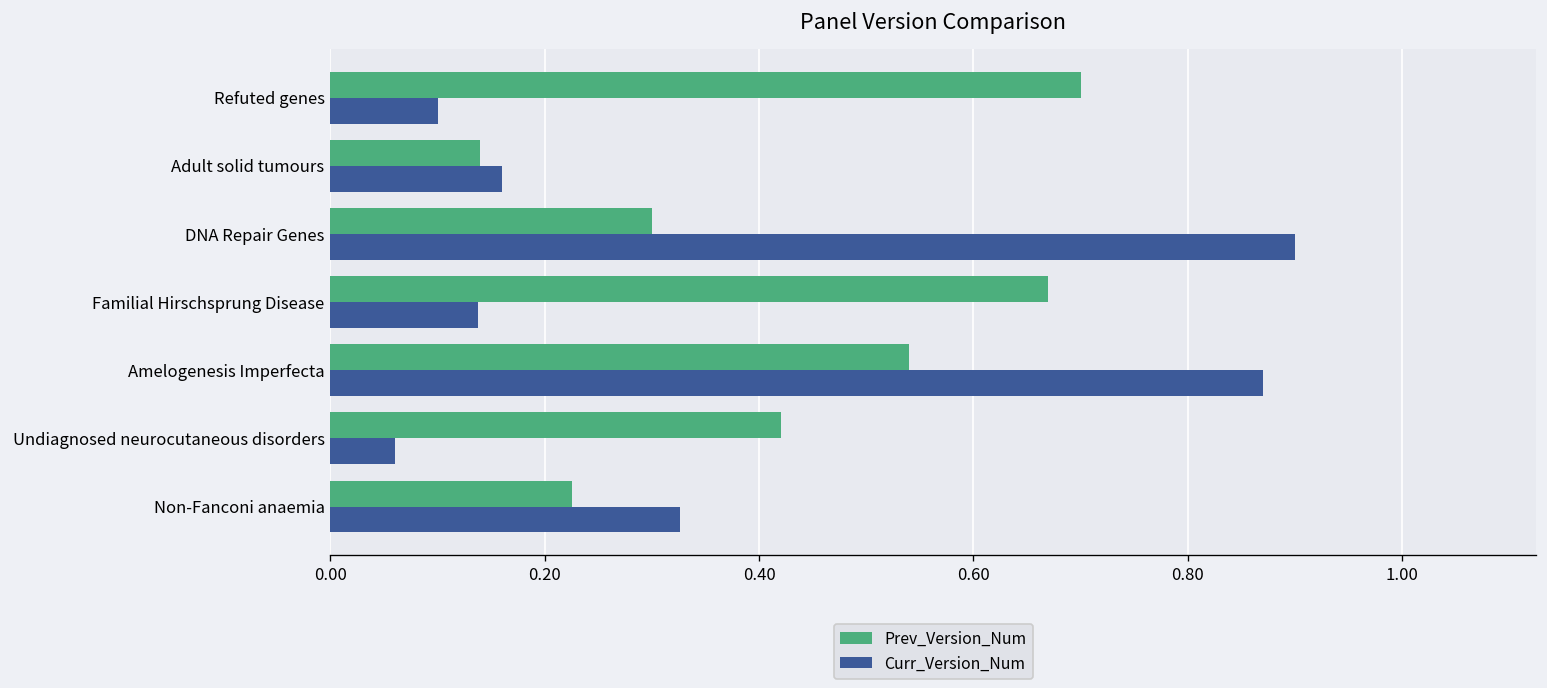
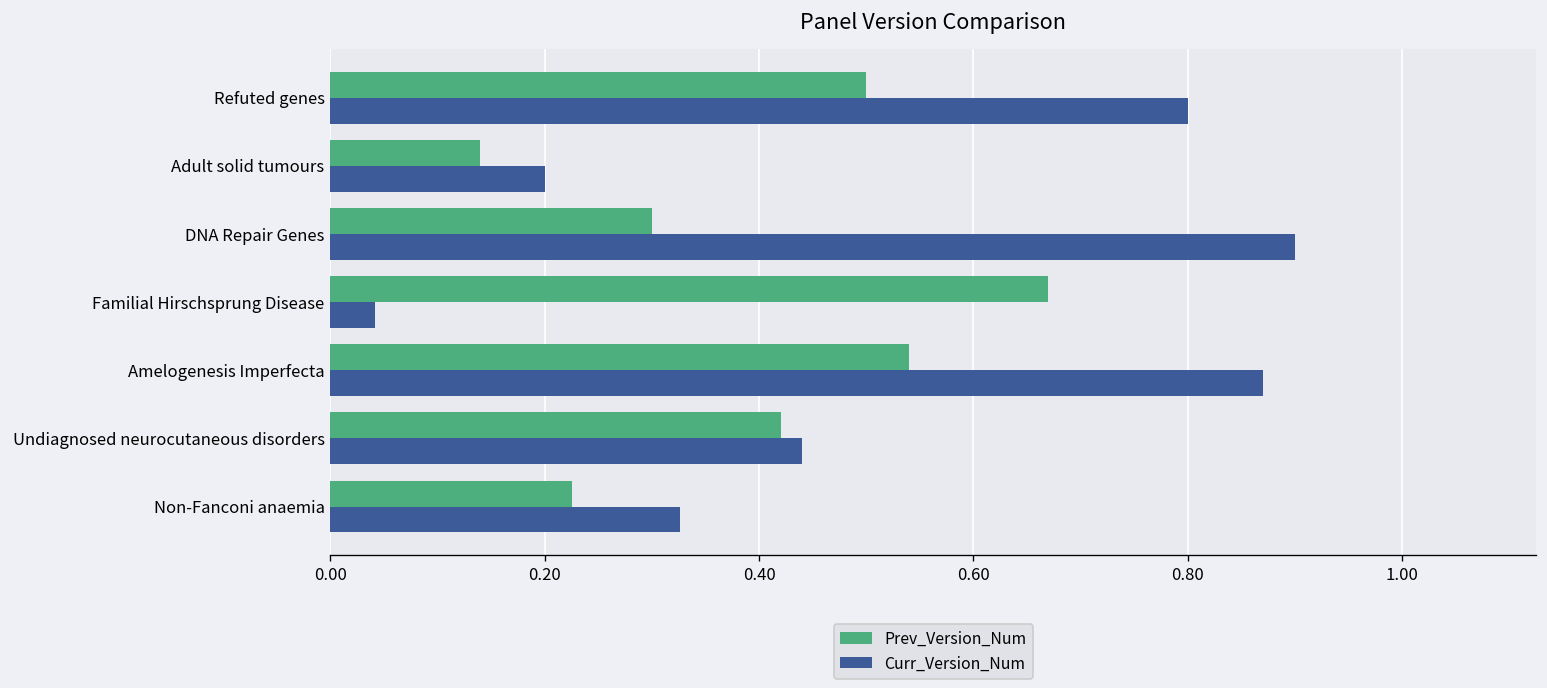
Prev_Version_Num, Refuted genes: 0.7 -> 0.5
Curr_Version_Num, Refuted genes: 0.1 -> 0.8
Curr_Version_Num, Adult solid tumours: 0.16 -> 0.20
Curr_Version_Num, Familial Hirschsprung Disease: 0.14 -> 0.04
Curr_Version_Num, Undiagnosed neurocutaneous disorders: 0.06 -> 0.44
